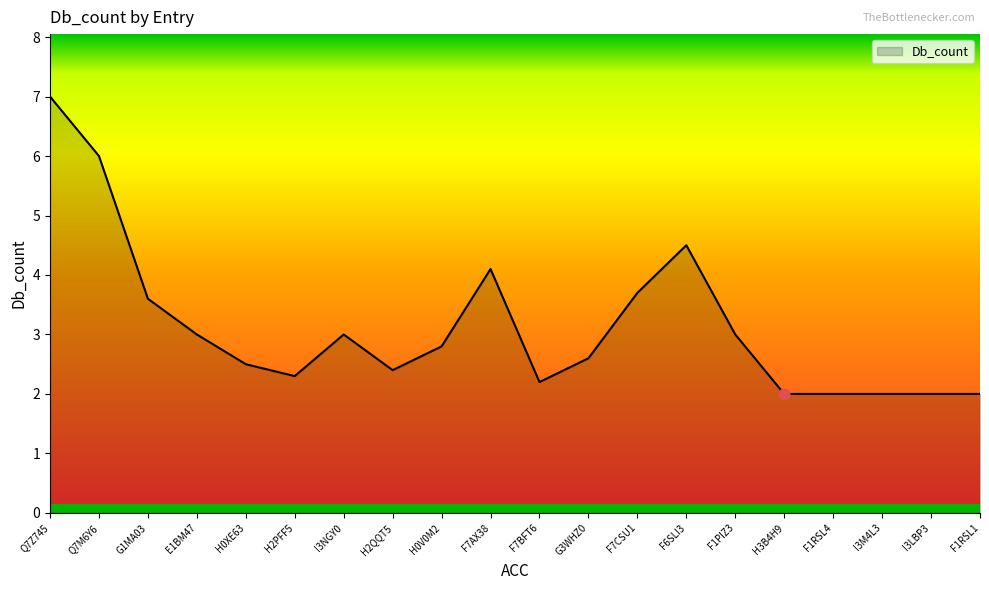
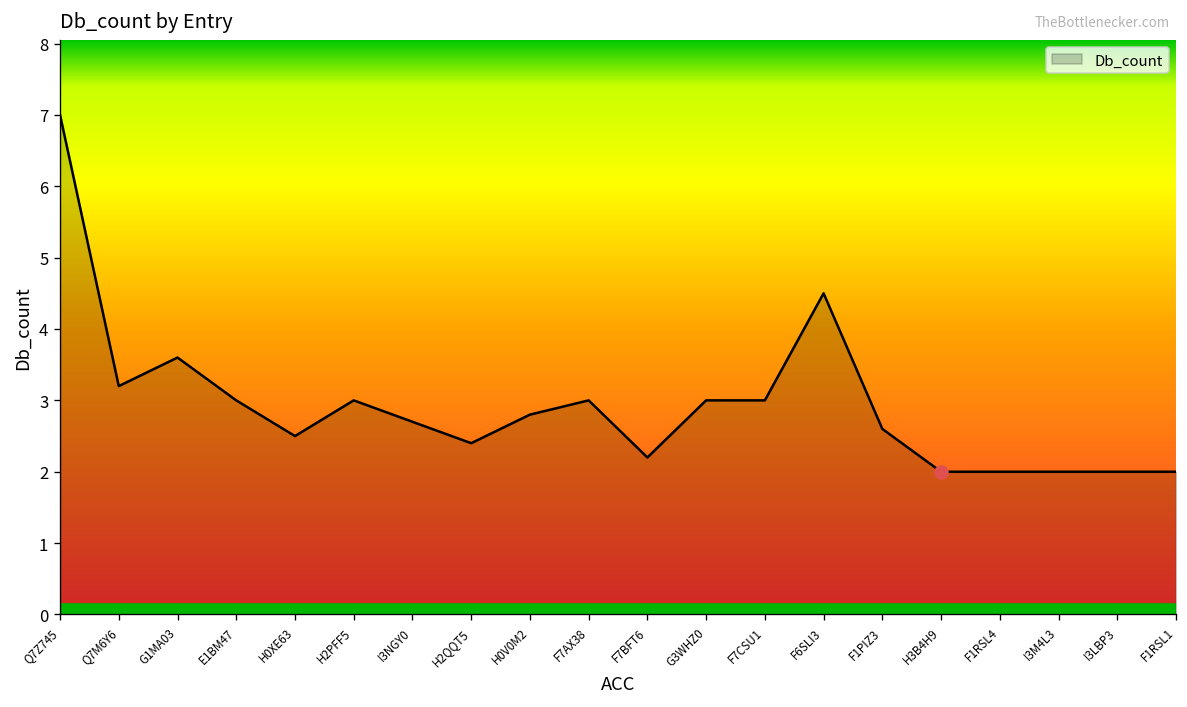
Db_count, Q7M6Y6: 6.0 -> 3.2
Db_count, H2PFF5: 2.3 -> 3.0
Db_count, I3NGY0: 3.0 -> 2.7
Db_count, F7AX38: 4.1 -> 3.0
Db_count, G3WHZ0: 2.6 -> 3.0
Db_count, F7CSU1: 3.7 -> 3.0
Db_count, F1PIZ3: 3.0 -> 2.6
